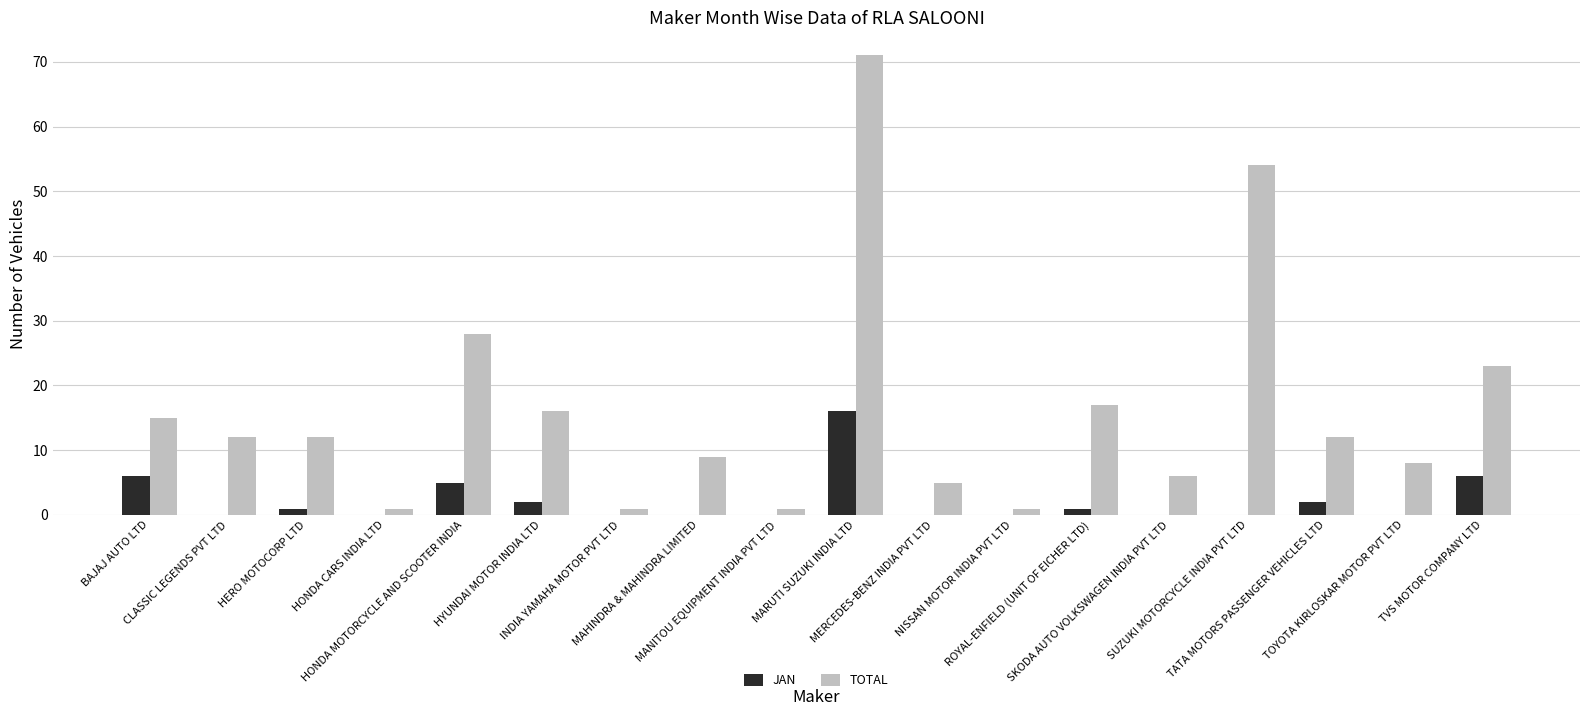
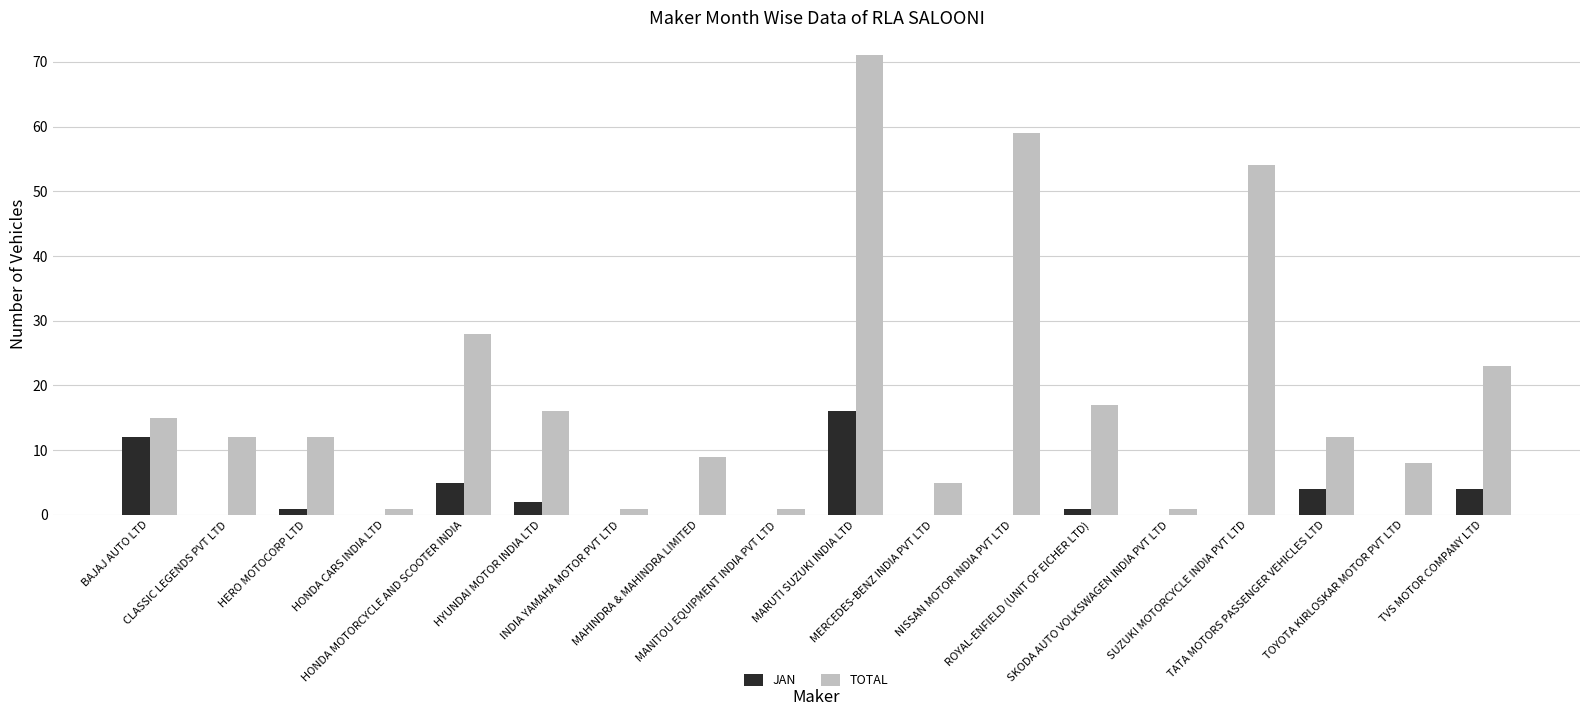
JAN, BAJAJ AUTO LTD: 6 -> 12
TOTAL, NISSAN MOTOR INDIA PVT LTD: 1 -> 59
TOTAL, SKODA AUTO VOLKSWAGEN INDIA PVT LTD: 6 -> 1
JAN, TATA MOTORS PASSENGER VEHICLES LTD: 2 -> 4
JAN, TVS MOTOR COMPANY LTD: 6 -> 4
